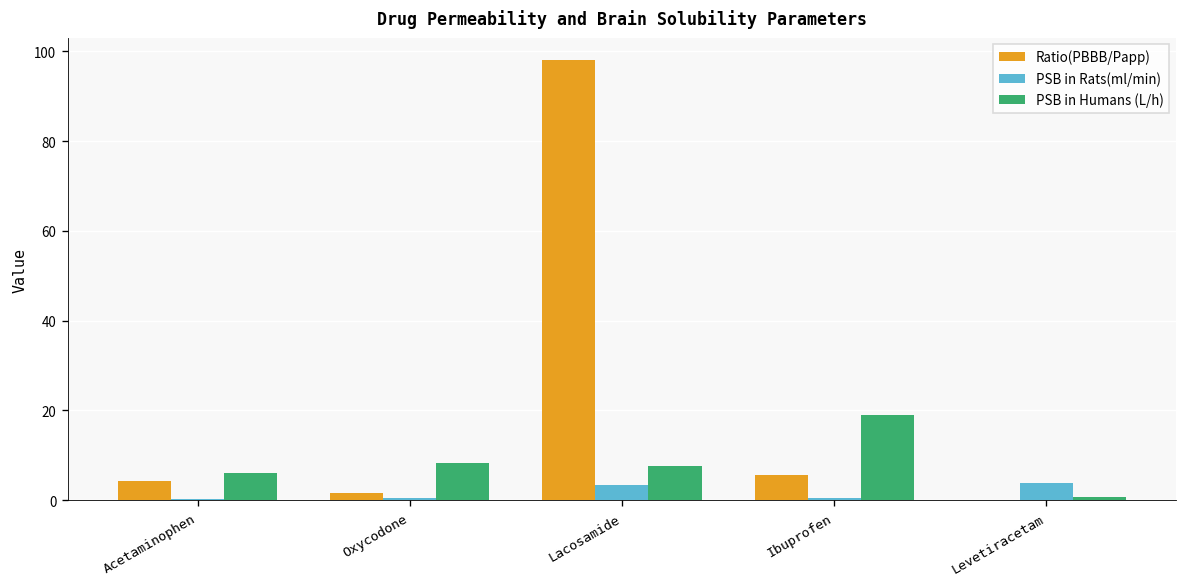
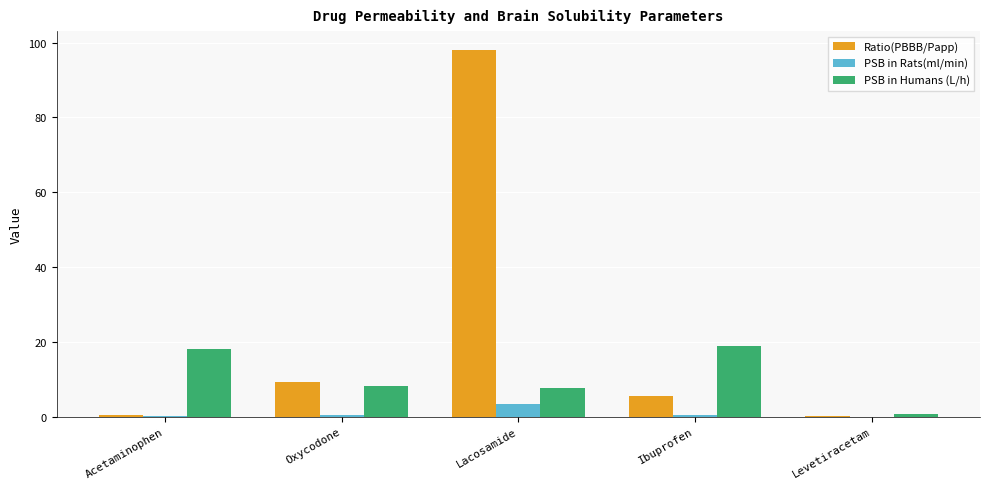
Ratio(PBBB/Papp), Acetaminophen: 4 -> 0
PSB in Humans (L/h), Acetaminophen: 6 -> 18
Ratio(PBBB/Papp), Oxycodone: 2 -> 9
PSB in Rats(ml/min), Levetiracetam: 4 -> 0
